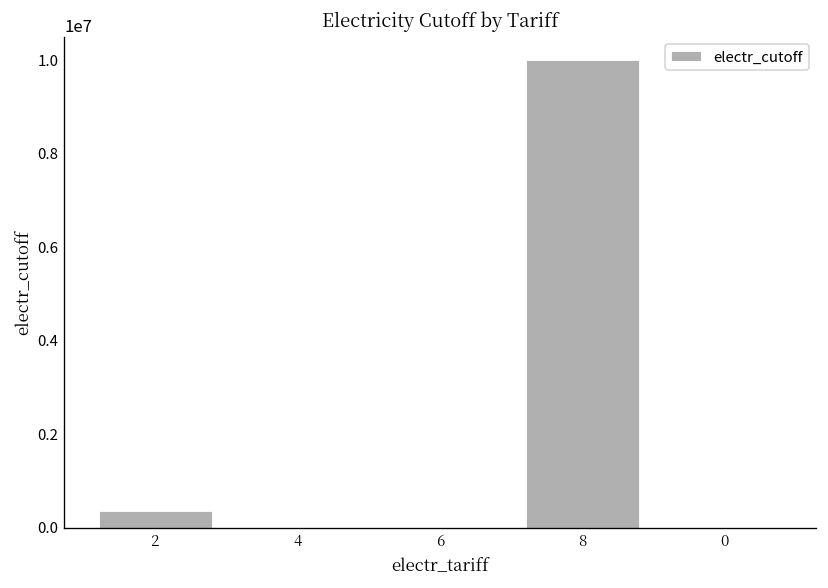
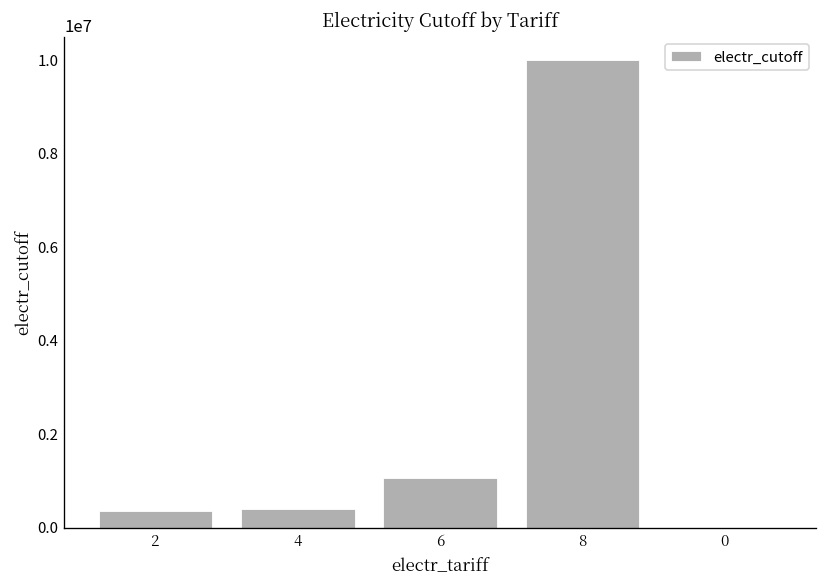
4: 0 -> 400000
6: 0 -> 1100000
